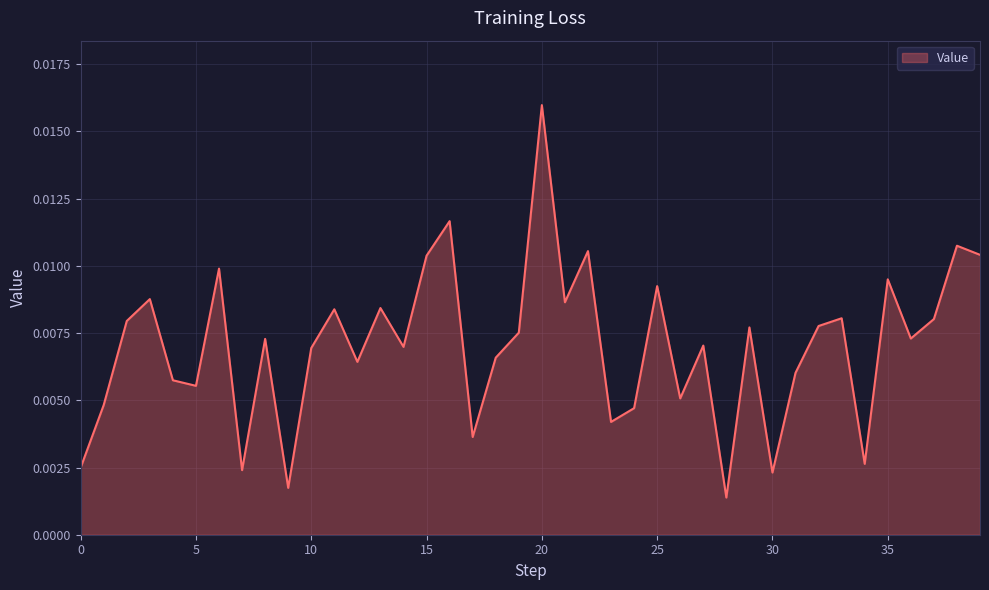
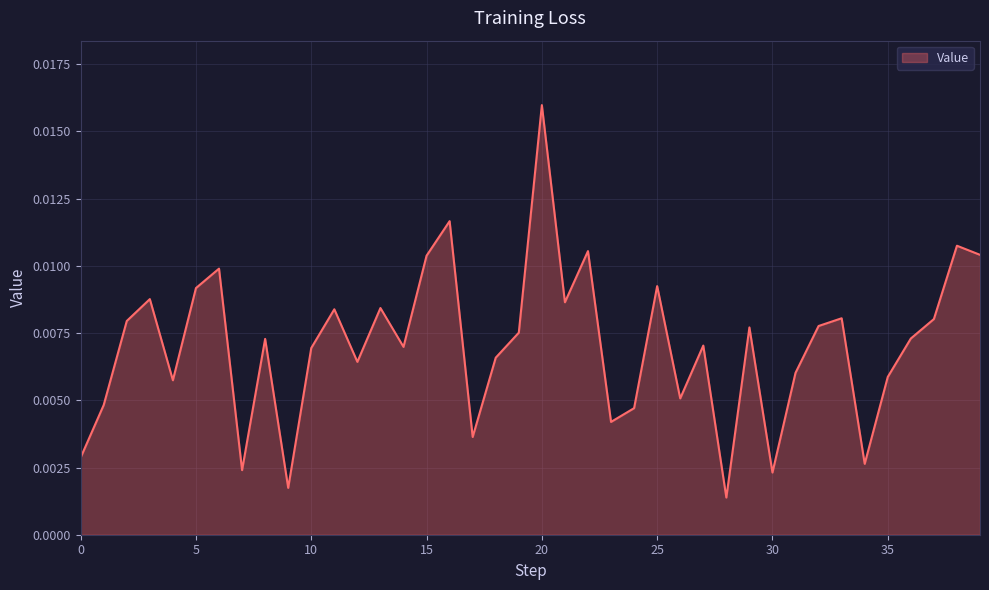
0: 0.0025 -> 0.0029
5: 0.0055 -> 0.0092
35: 0.0095 -> 0.0059
